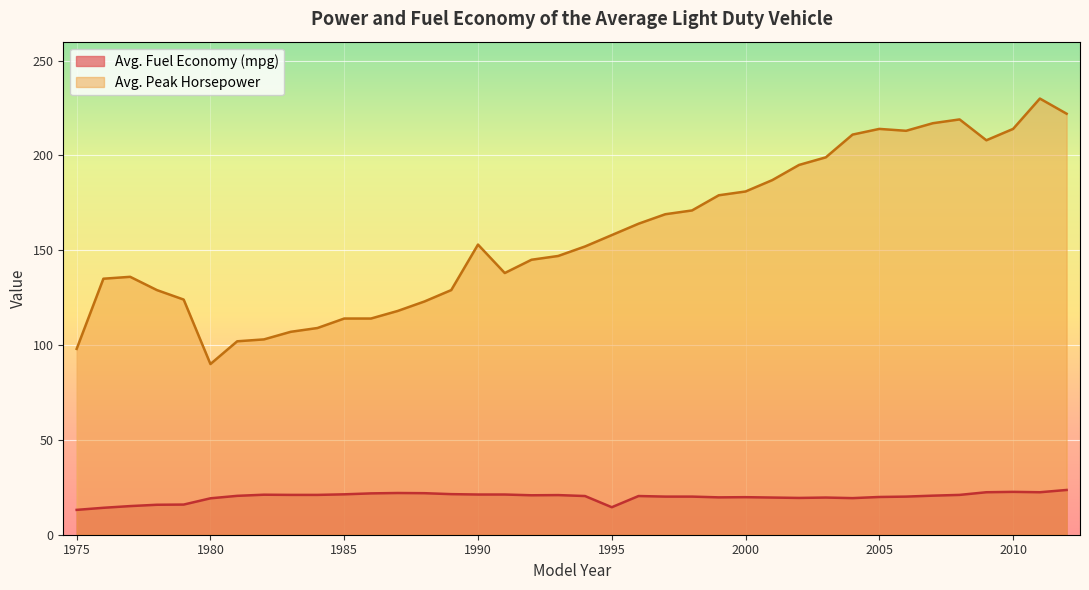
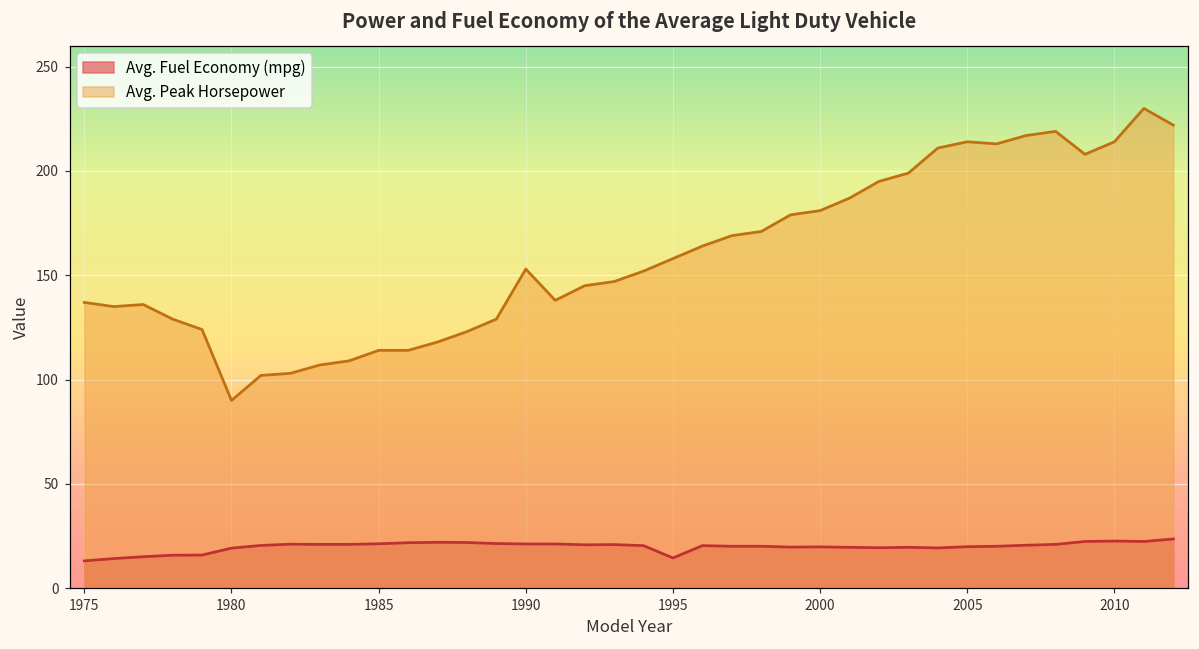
Avg. Peak Horsepower, 1975: 98 -> 137
